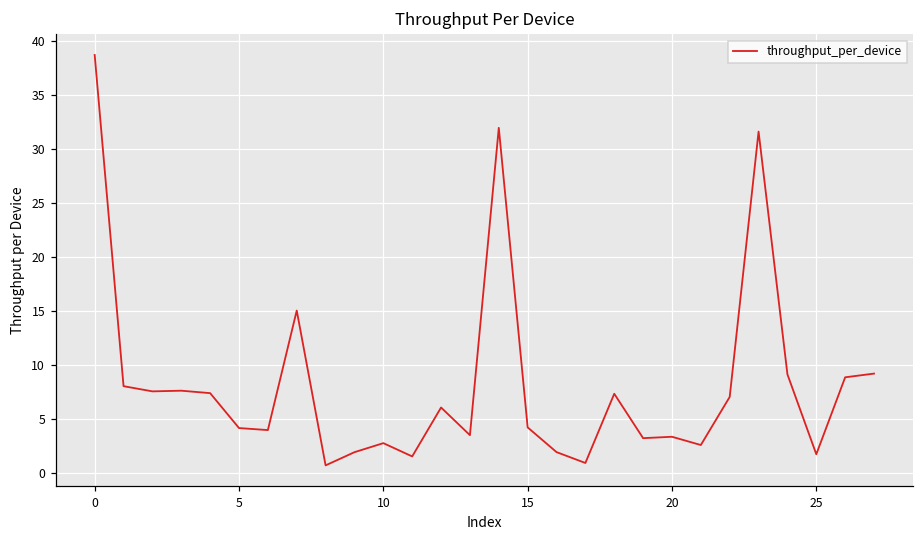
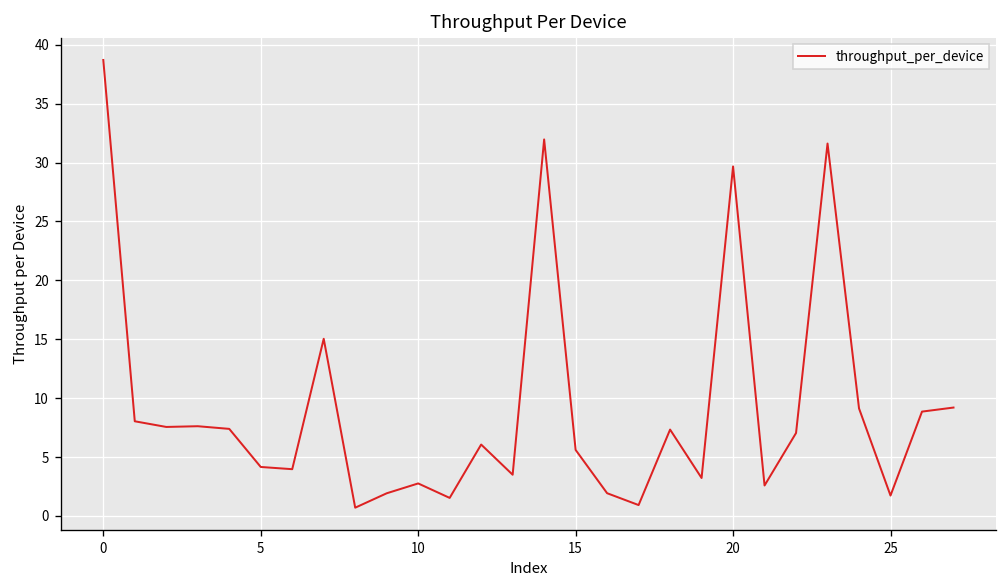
15: 4 -> 6
20: 3 -> 30
